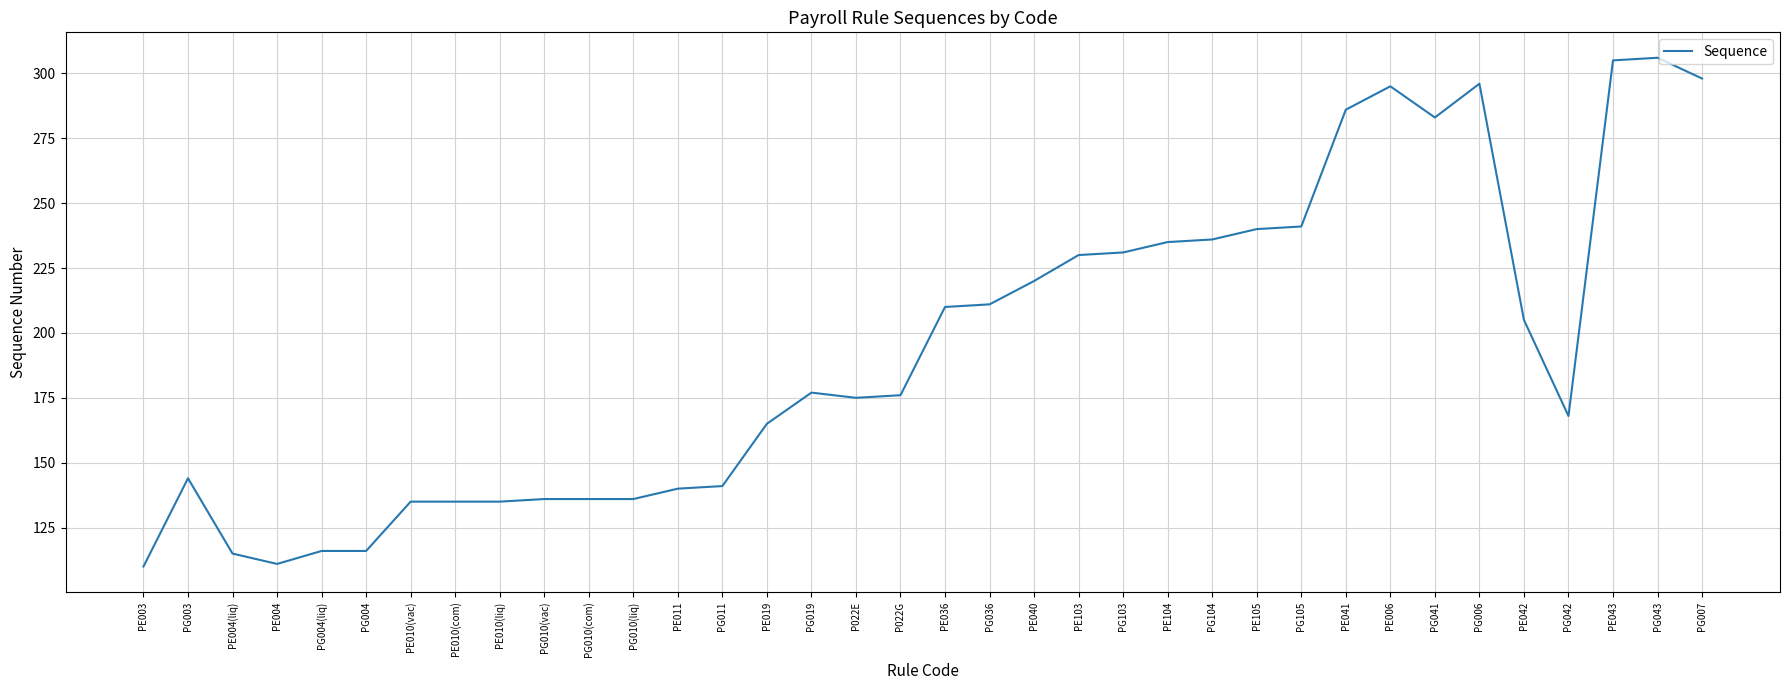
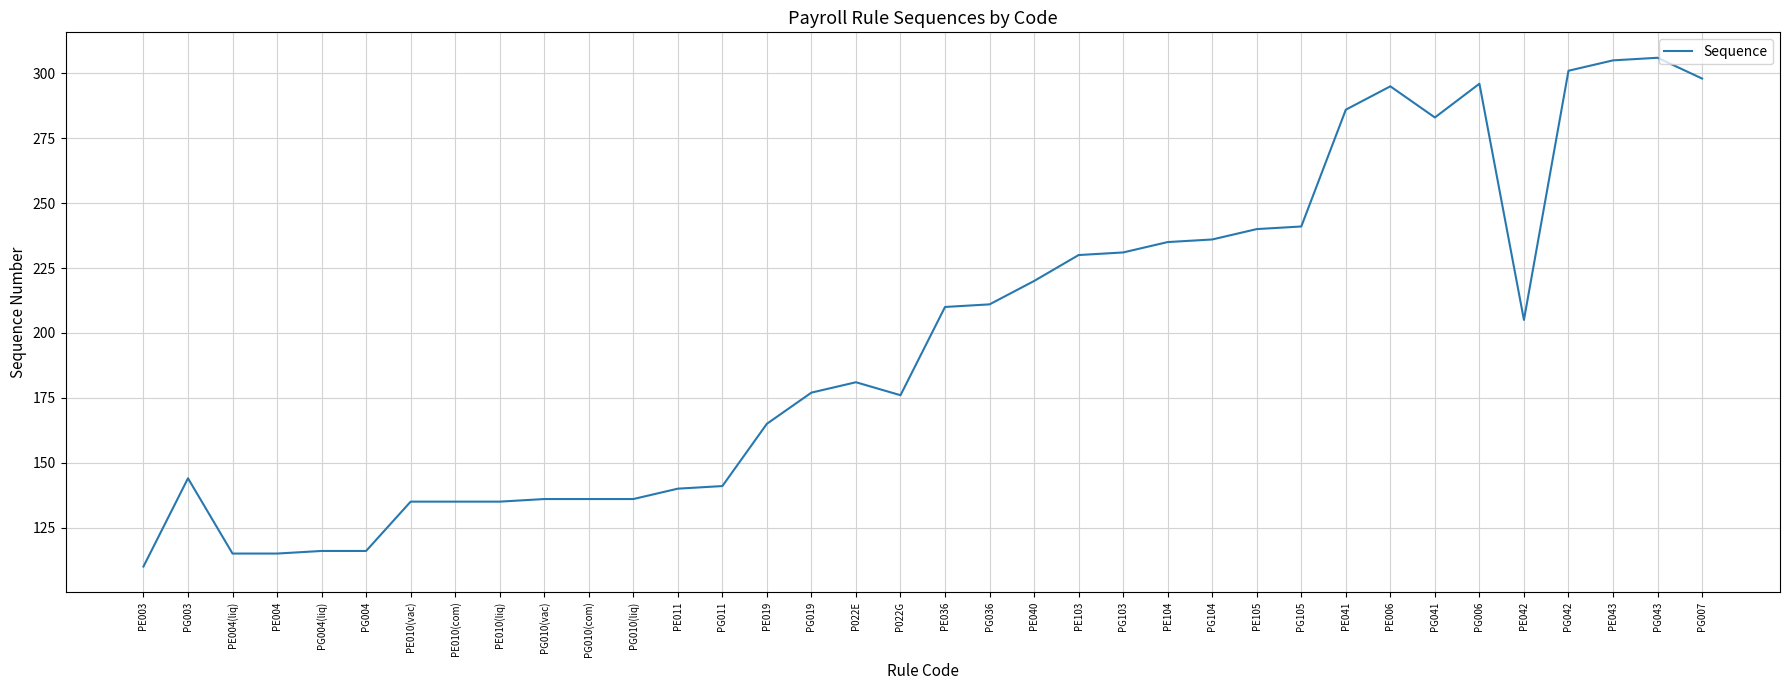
PE004: 111 -> 115
P022E: 175 -> 181
PG042: 168 -> 301
